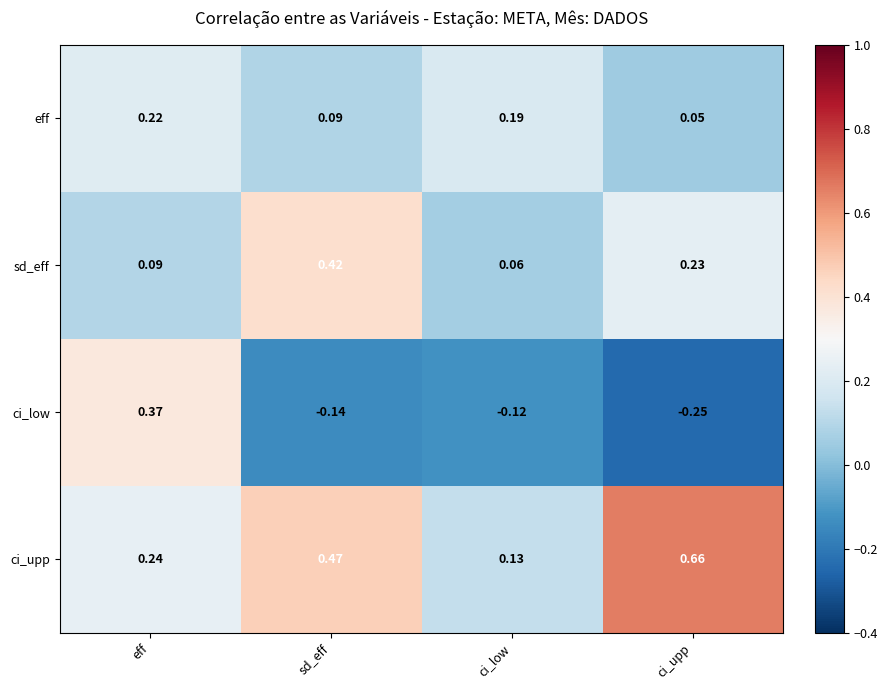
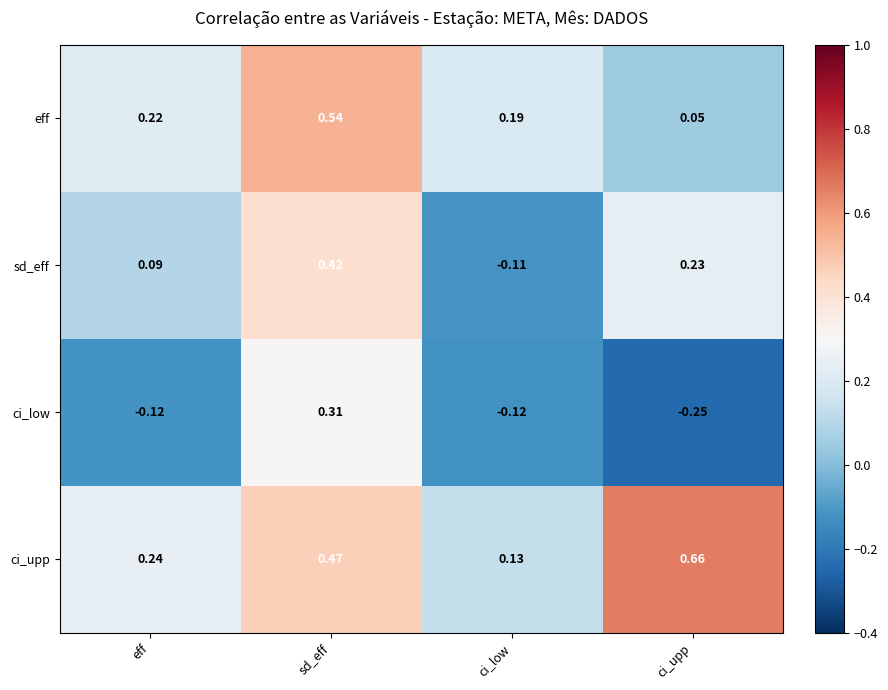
eff, sd_eff: 0.09 -> 0.54
sd_eff, ci_low: 0.06 -> -0.11
ci_low, eff: 0.37 -> -0.12
ci_low, sd_eff: -0.14 -> 0.31
